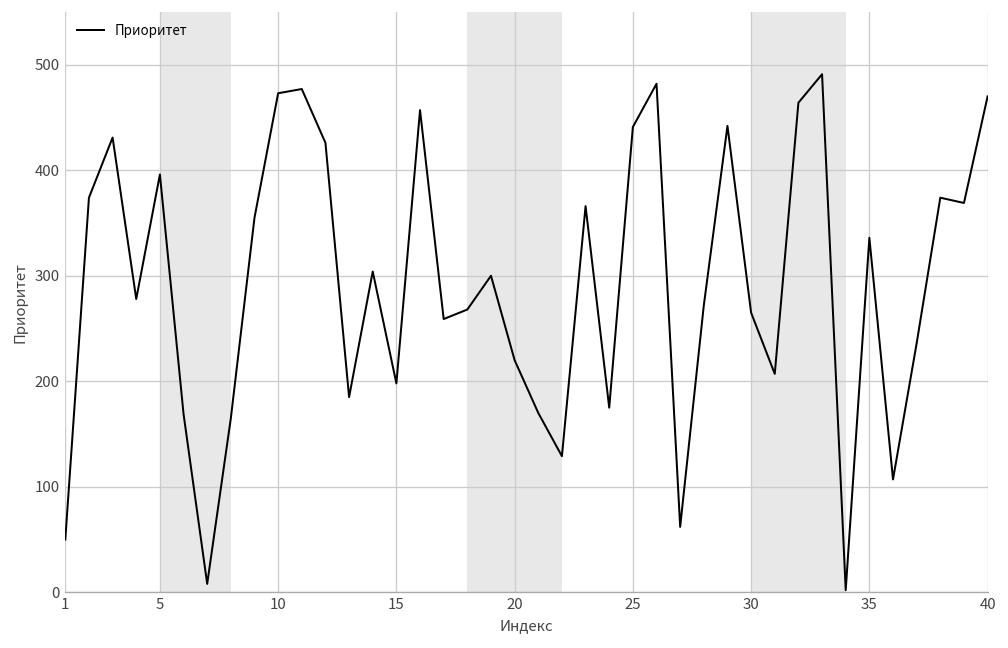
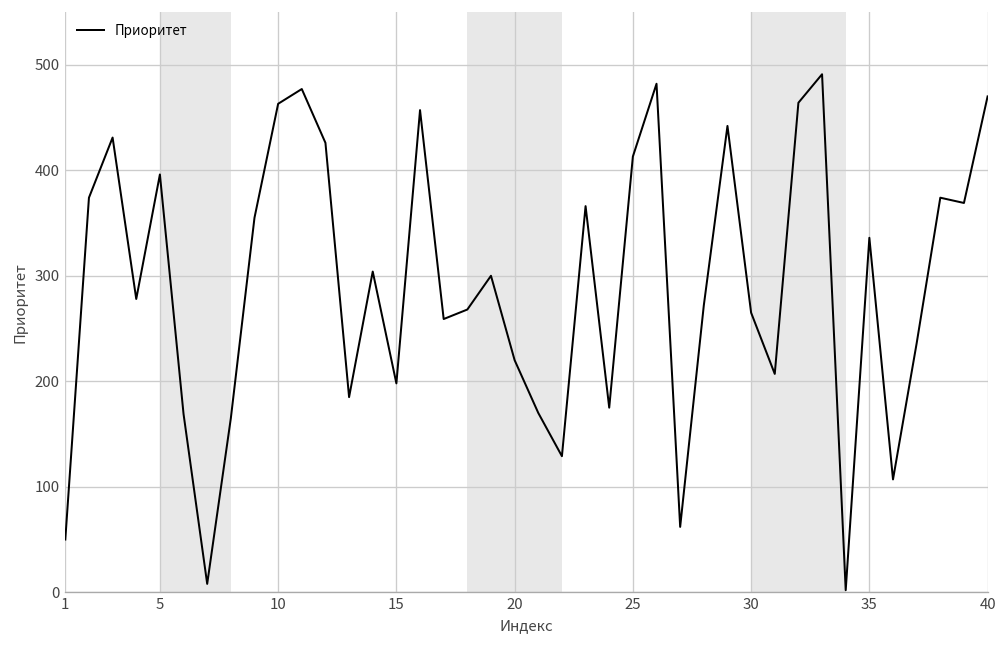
10: 470 -> 460
25: 440 -> 410
